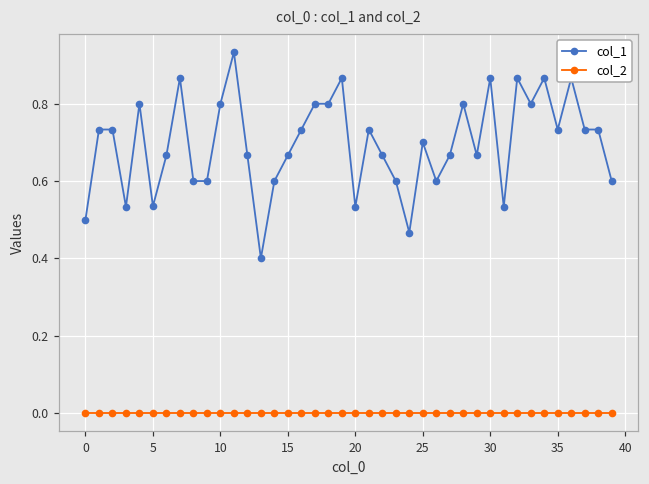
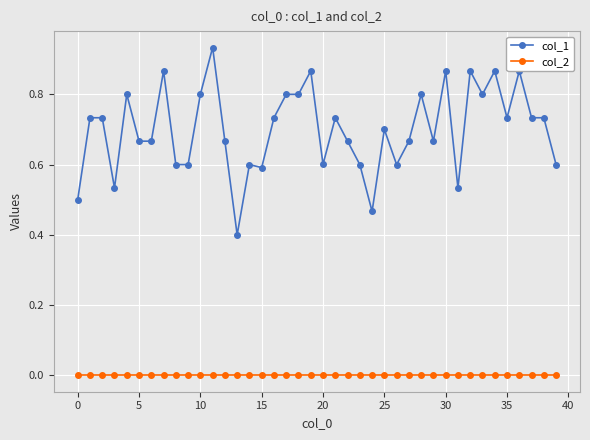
col_1, 5: 0.53 -> 0.67
col_1, 15: 0.67 -> 0.59
col_1, 20: 0.53 -> 0.60
